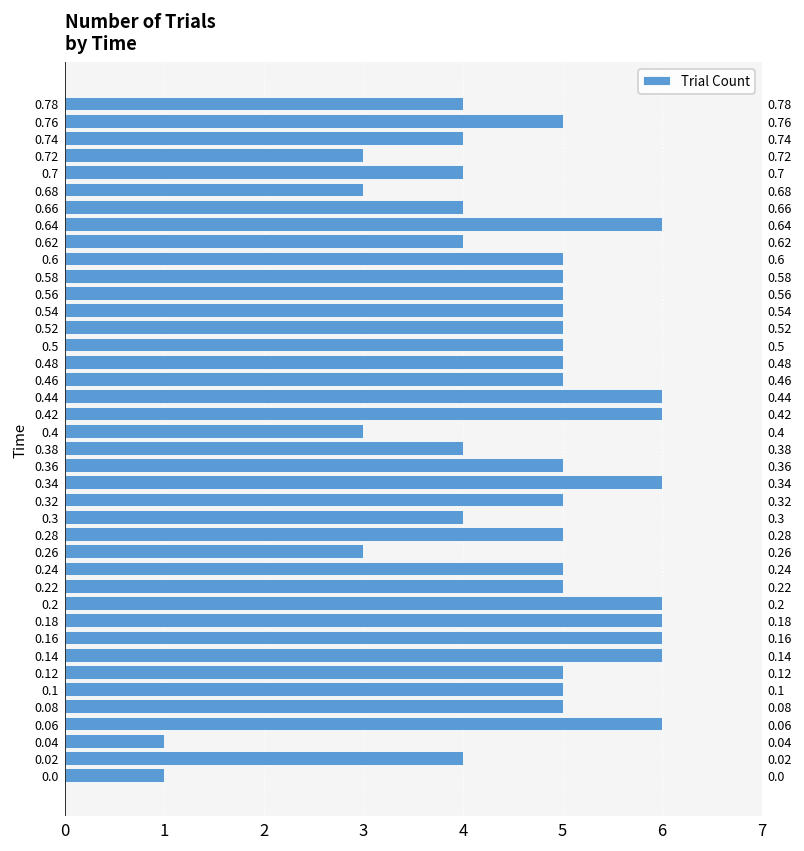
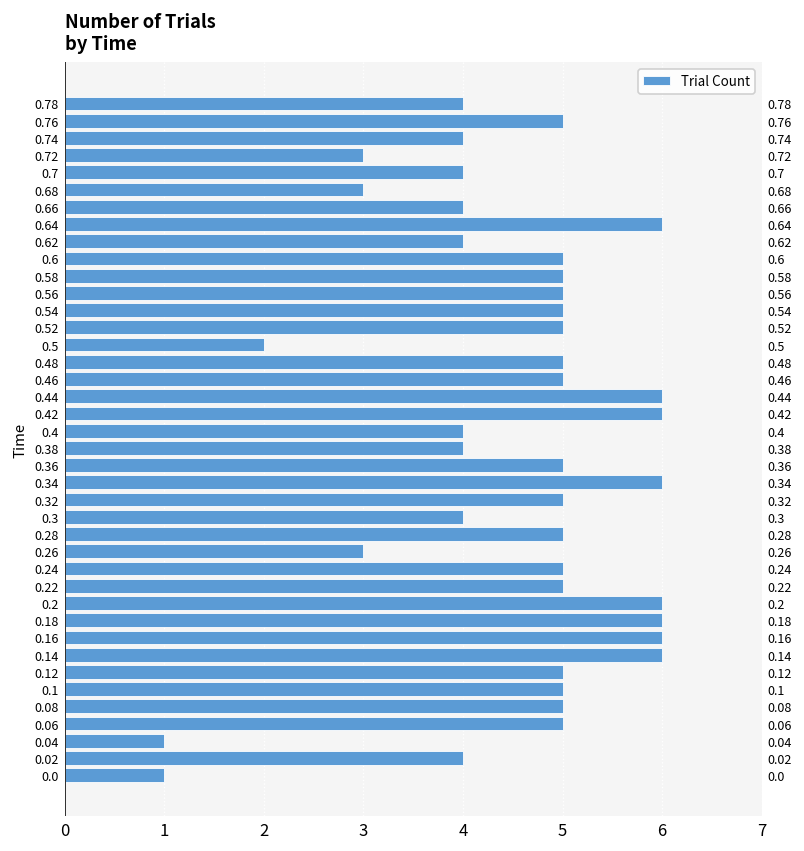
0.5: 5 -> 2
0.4: 3 -> 4
0.06: 6 -> 5
